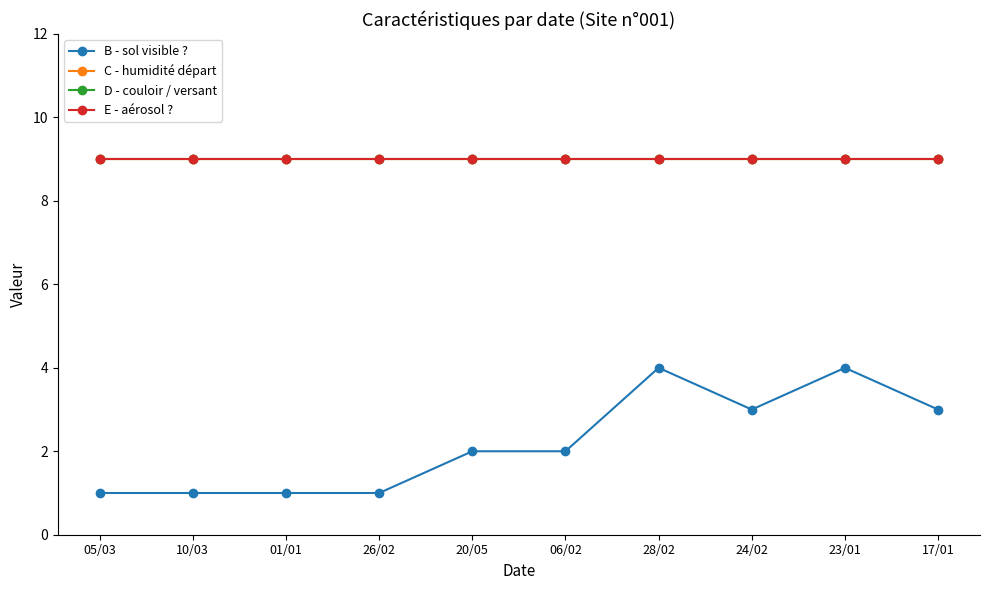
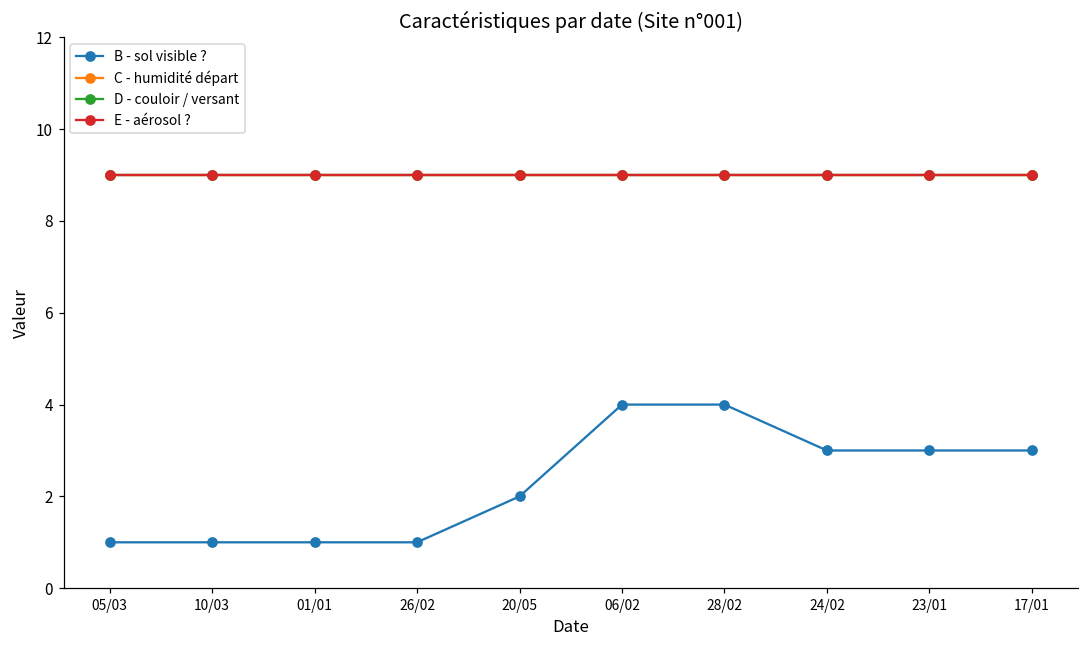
B - sol visible ?, 06/02: 2 -> 4
B - sol visible ?, 23/01: 4 -> 3
